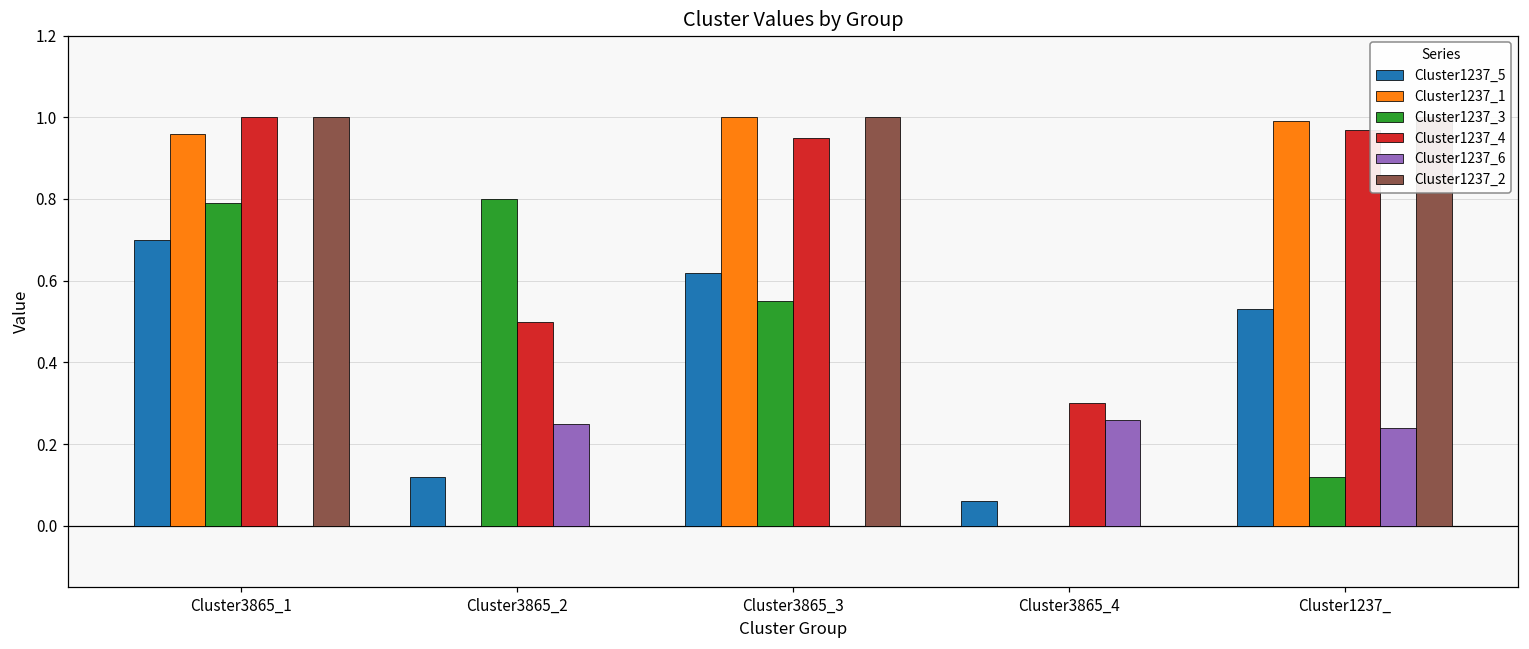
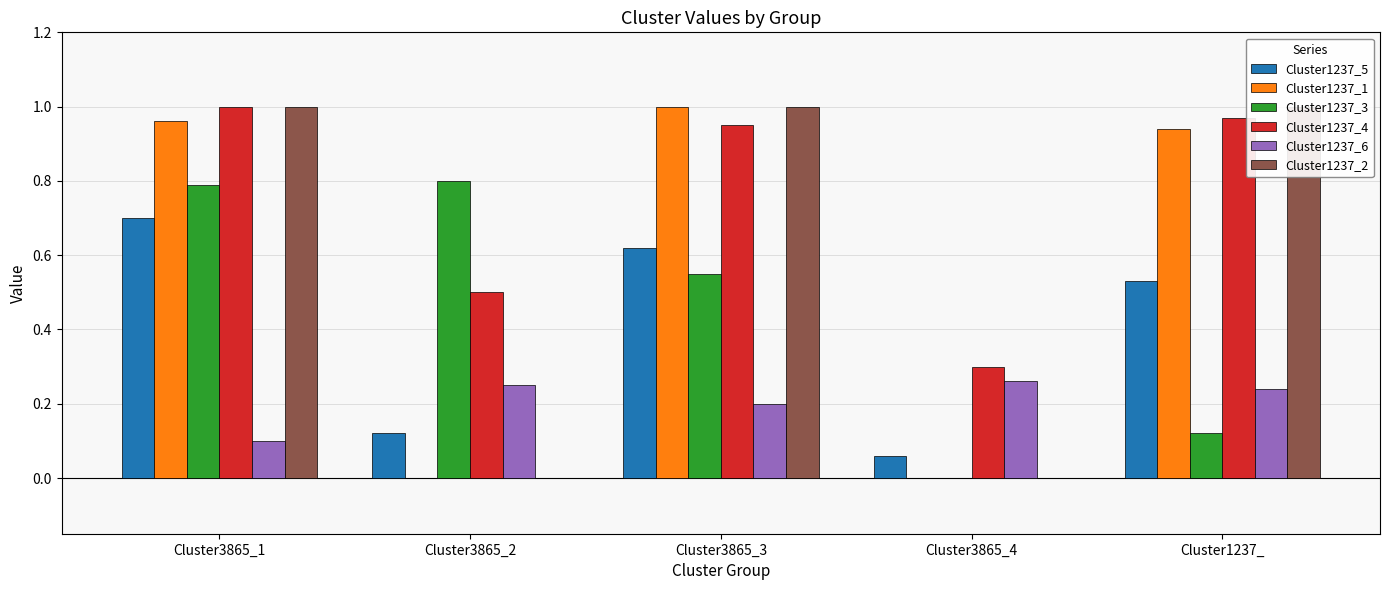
Cluster1237_6, Cluster3865_1: 0.0 -> 0.1
Cluster1237_6, Cluster3865_3: 0.0 -> 0.2
Cluster1237_1, Cluster1237_: 0.99 -> 0.94
